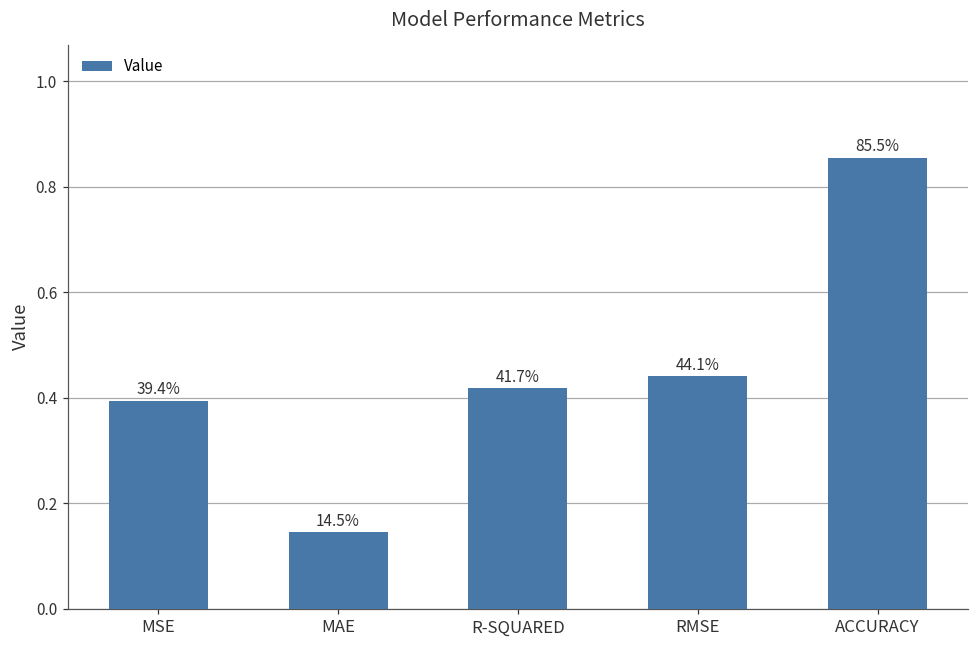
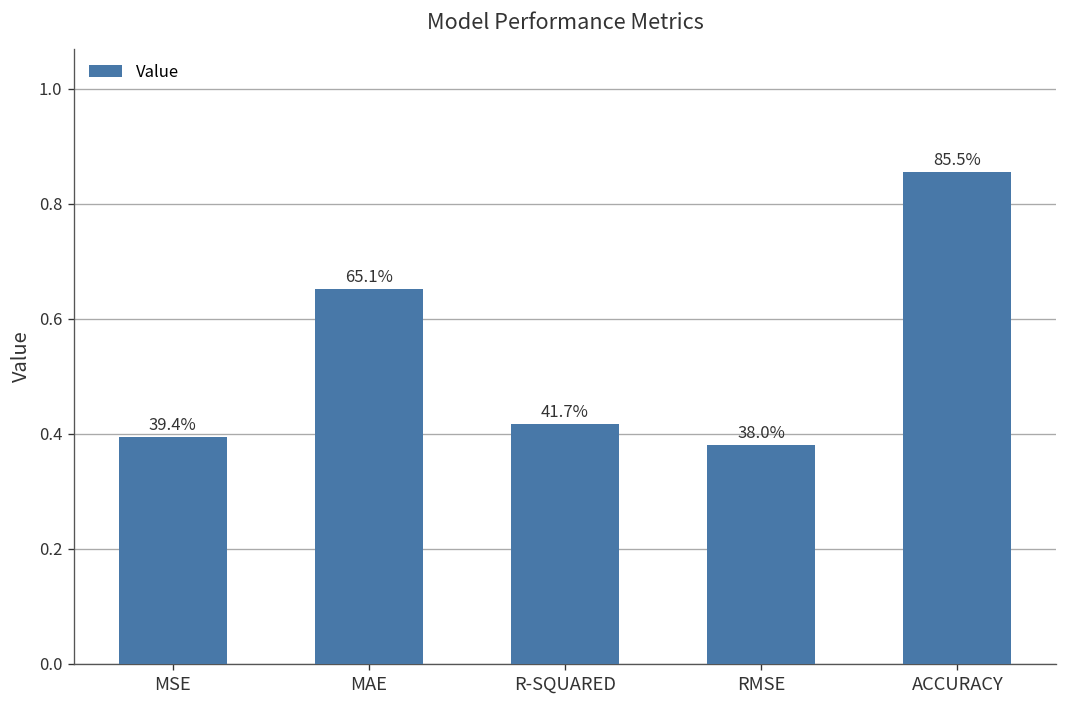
MAE: 14.5% -> 65.1%
RMSE: 44.1% -> 38.0%
